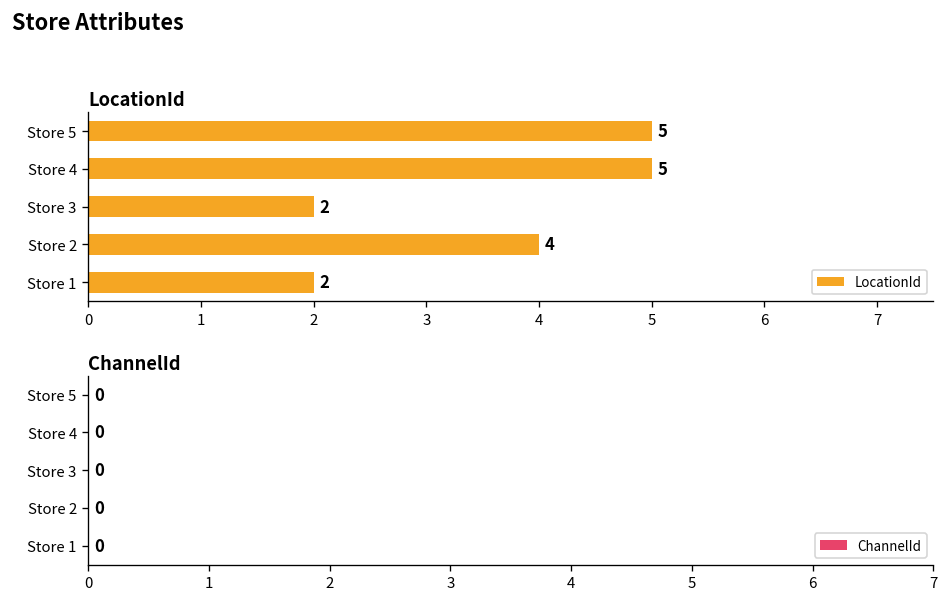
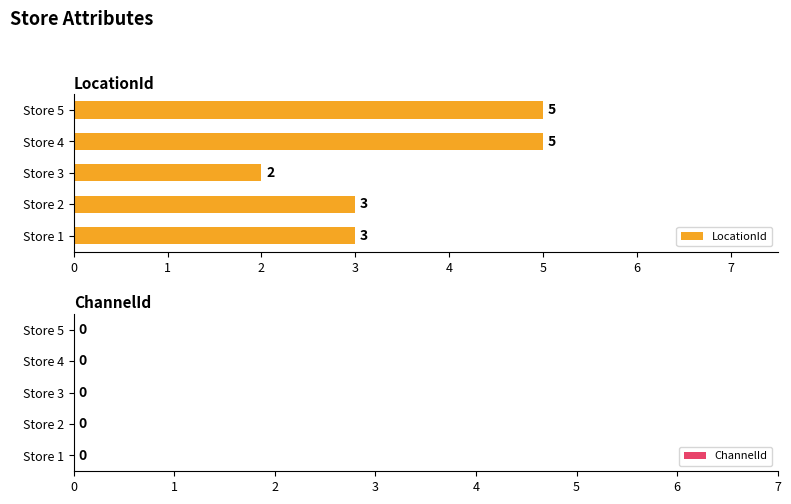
LocationId, Store 2: 4 -> 3
LocationId, Store 1: 2 -> 3
